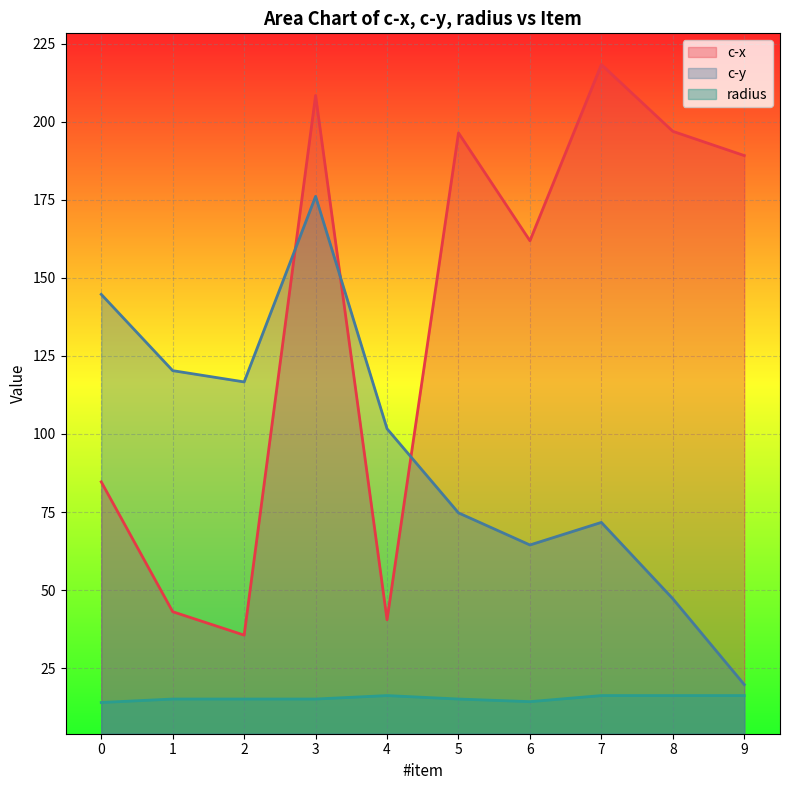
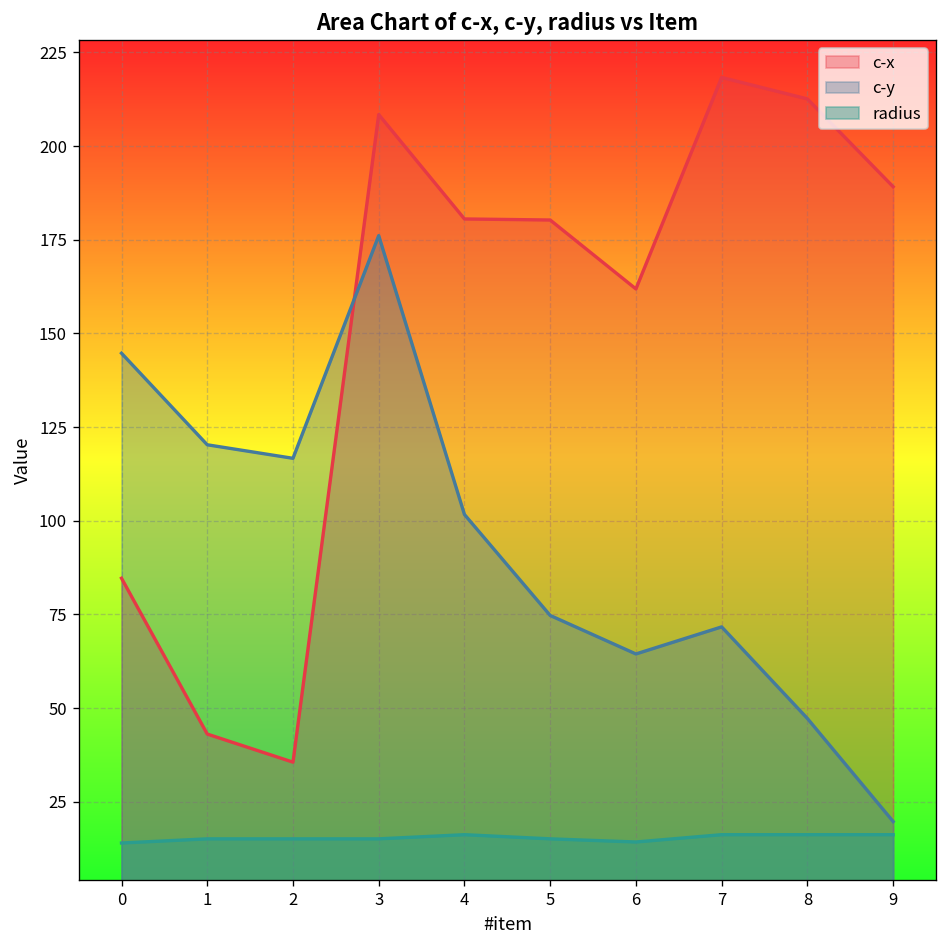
c-x, 4: 40 -> 181
c-x, 5: 196 -> 180
c-x, 8: 197 -> 213
